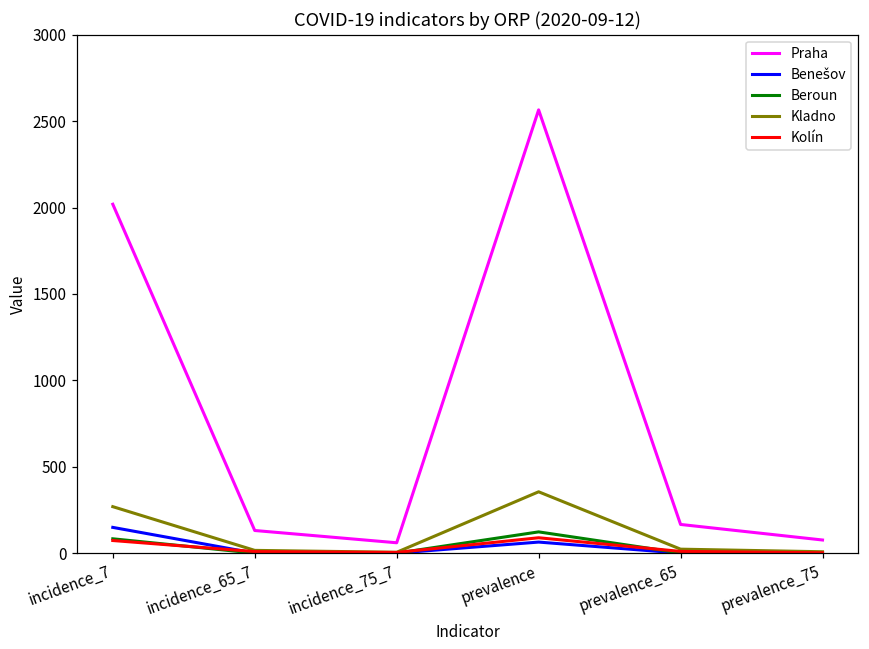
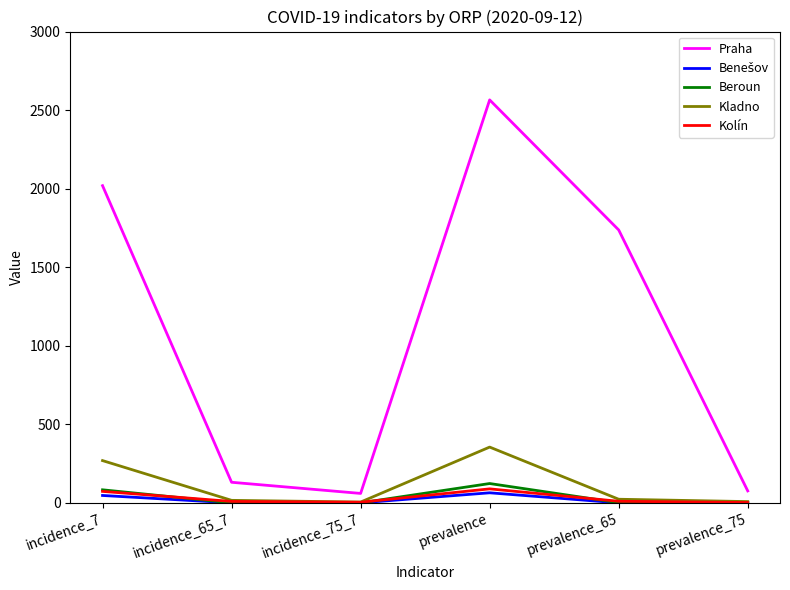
Benešov, incidence_7: 150 -> 50
Praha, prevalence_65: 170 -> 1740
